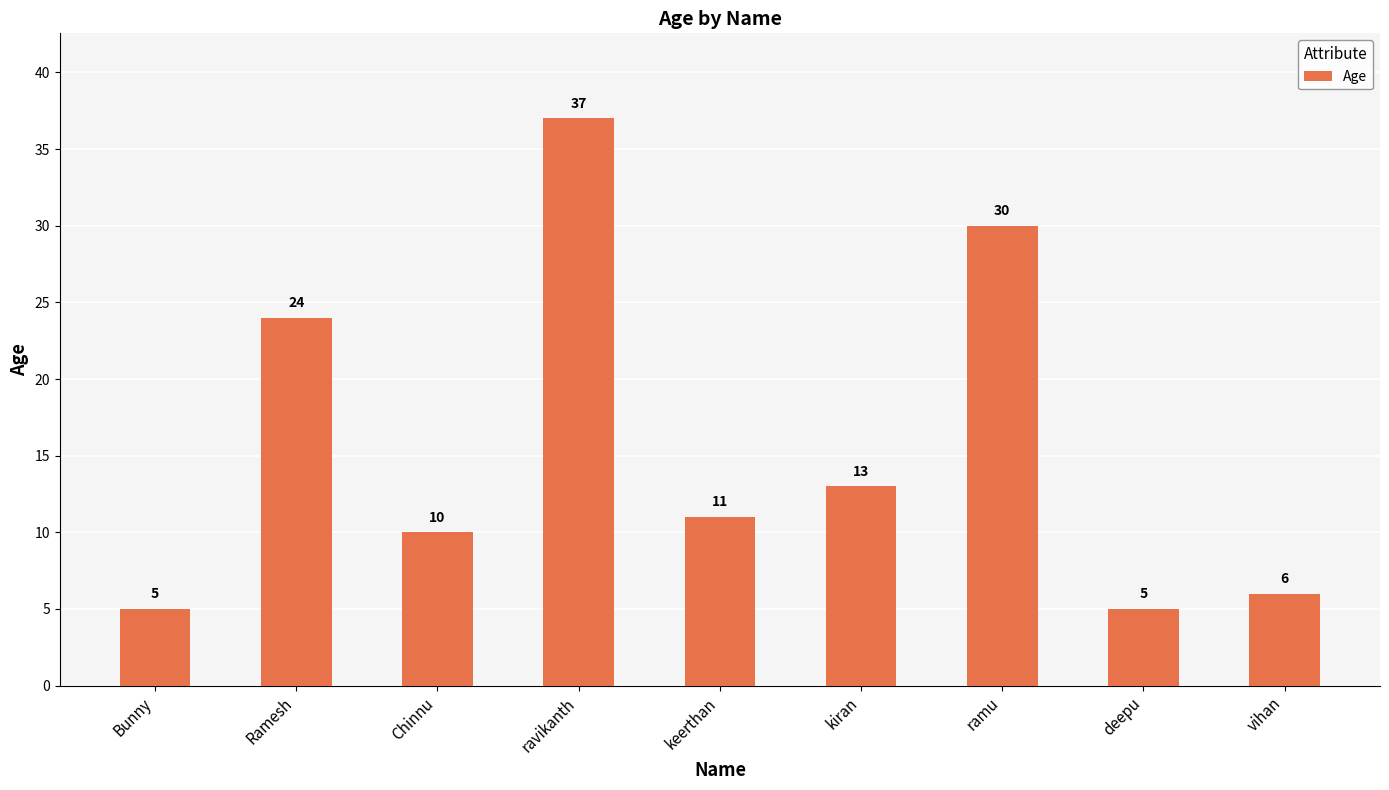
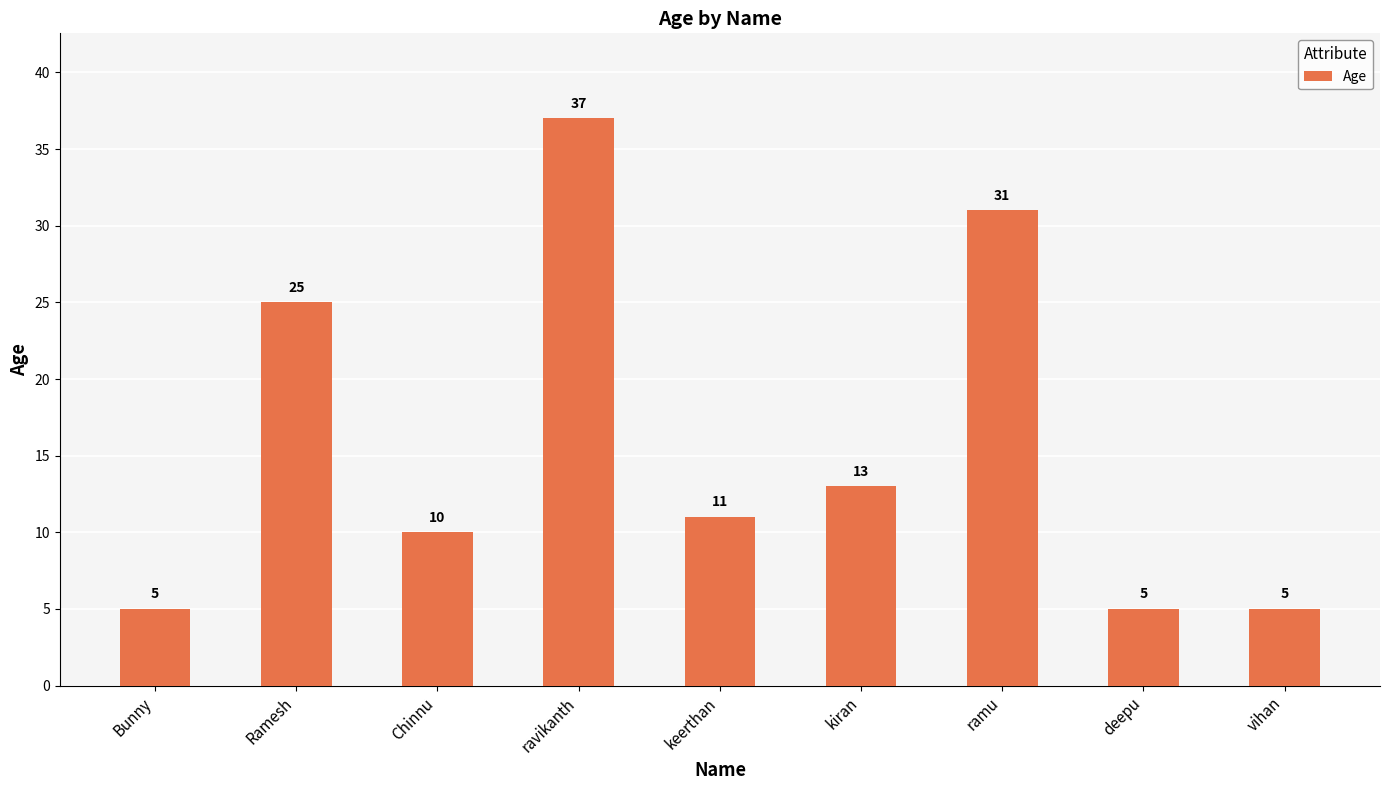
Ramesh: 24 -> 25
ramu: 30 -> 31
vihan: 6 -> 5
